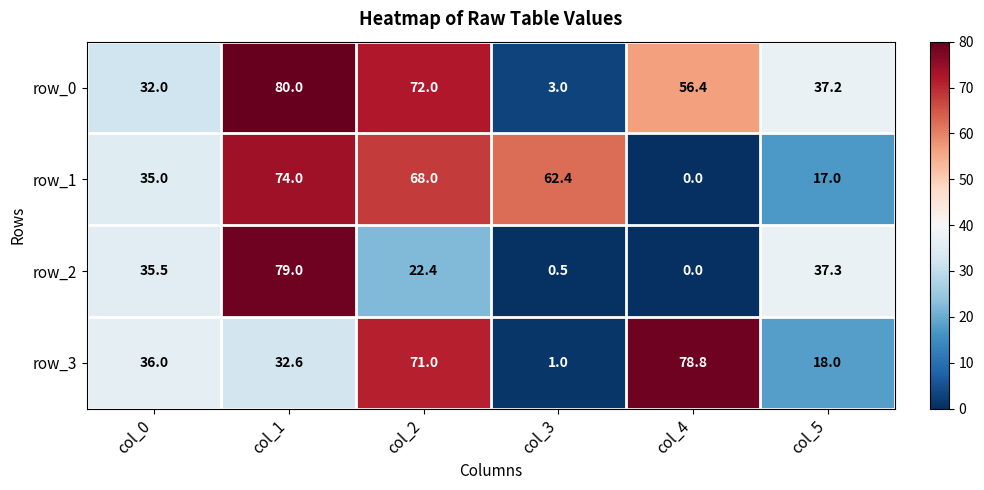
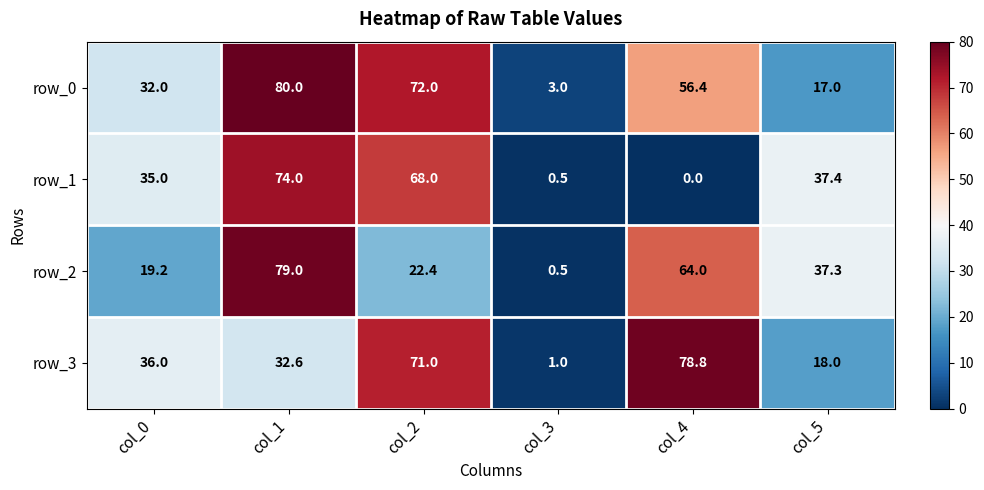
row_0, col_5: 37.2 -> 17.0
row_1, col_3: 62.4 -> 0.5
row_1, col_5: 17.0 -> 37.4
row_2, col_0: 35.5 -> 19.2
row_2, col_4: 0.0 -> 64.0
